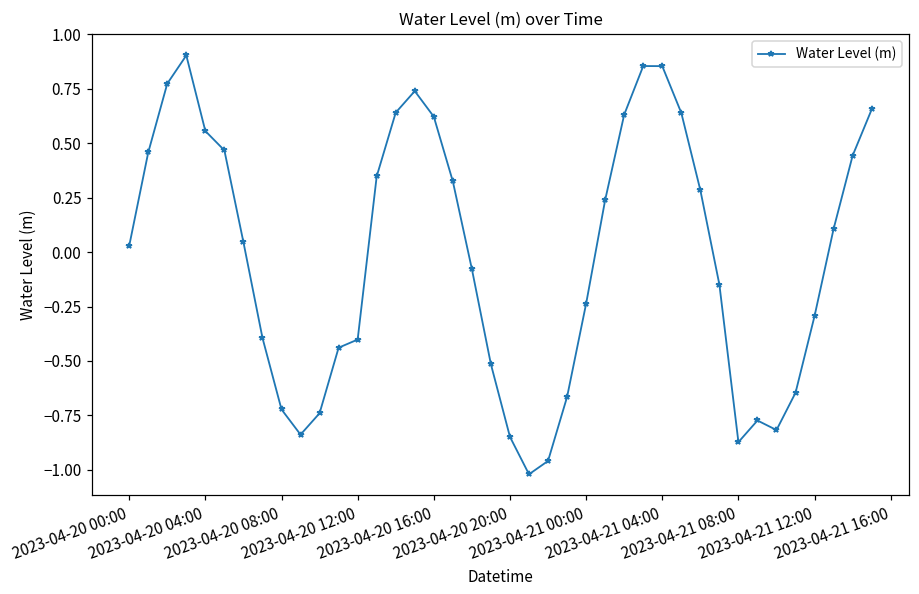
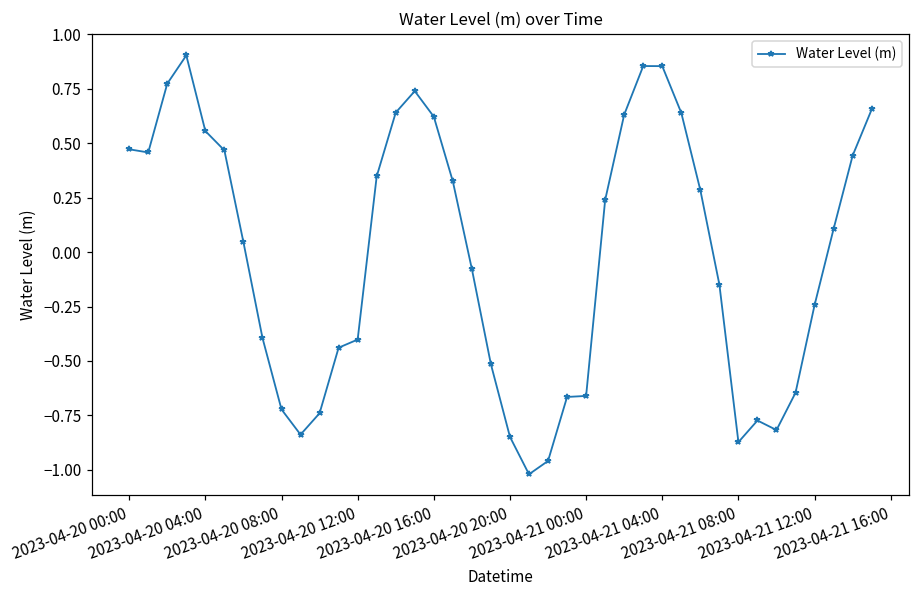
2023-04-20 00:00: 0.03 -> 0.47
2023-04-21 00:00: -0.24 -> -0.66
2023-04-21 12:00: -0.29 -> -0.24
